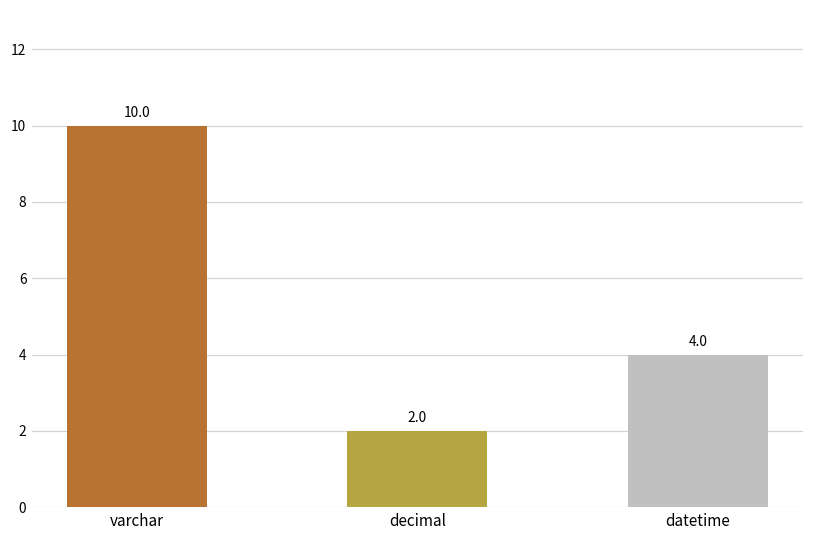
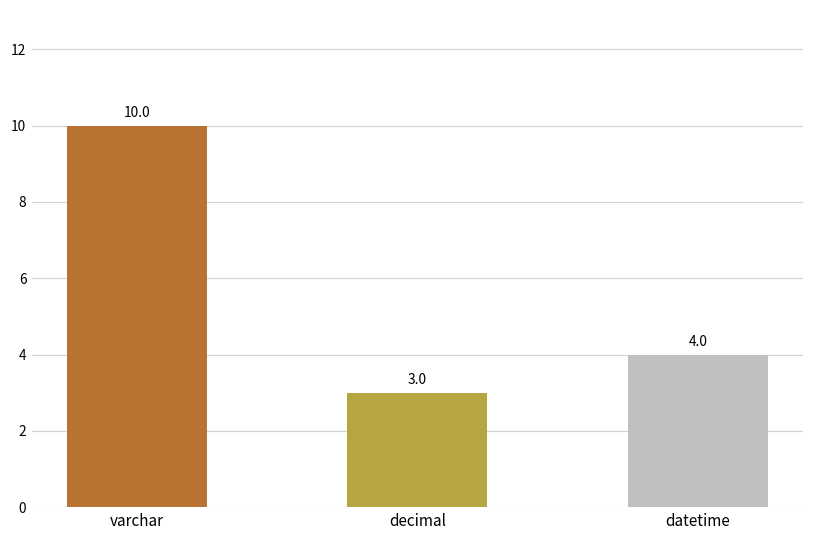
decimal: 2.0 -> 3.0
